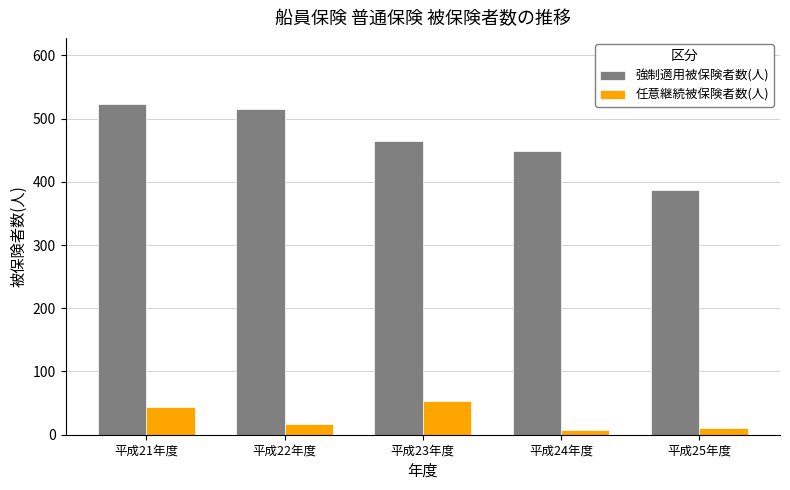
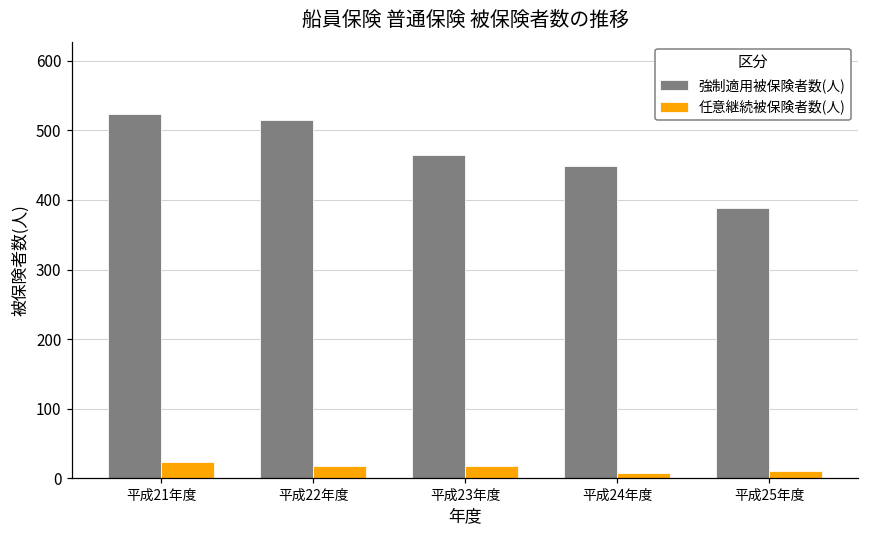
任意継続被保険者数(人), 平成21年度: 40 -> 20
任意継続被保険者数(人), 平成23年度: 50 -> 20
